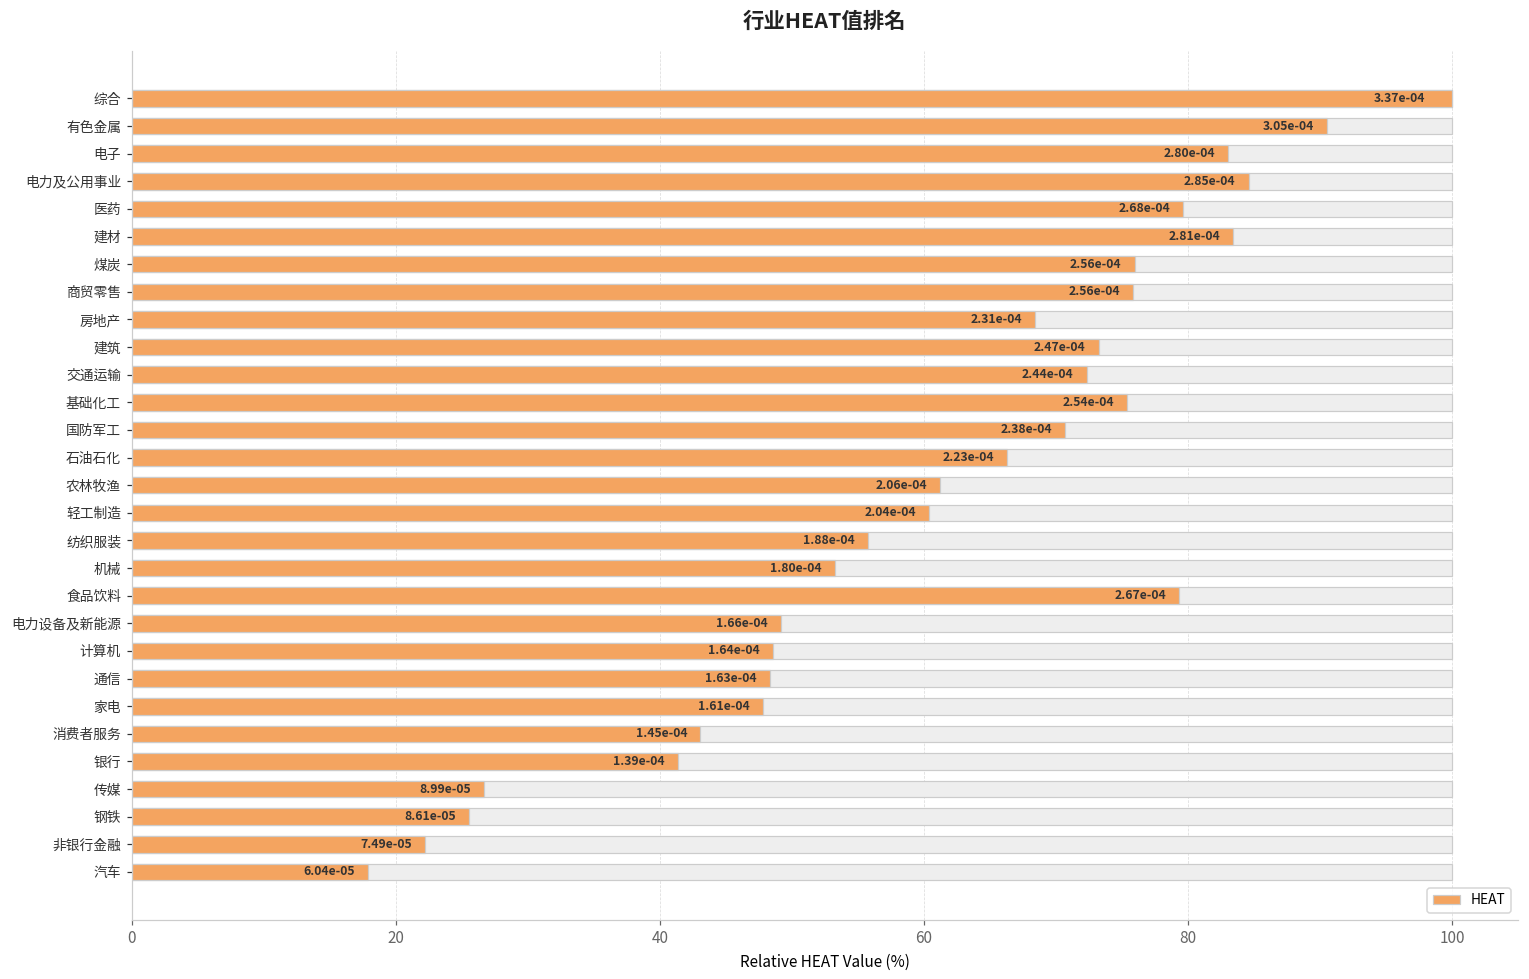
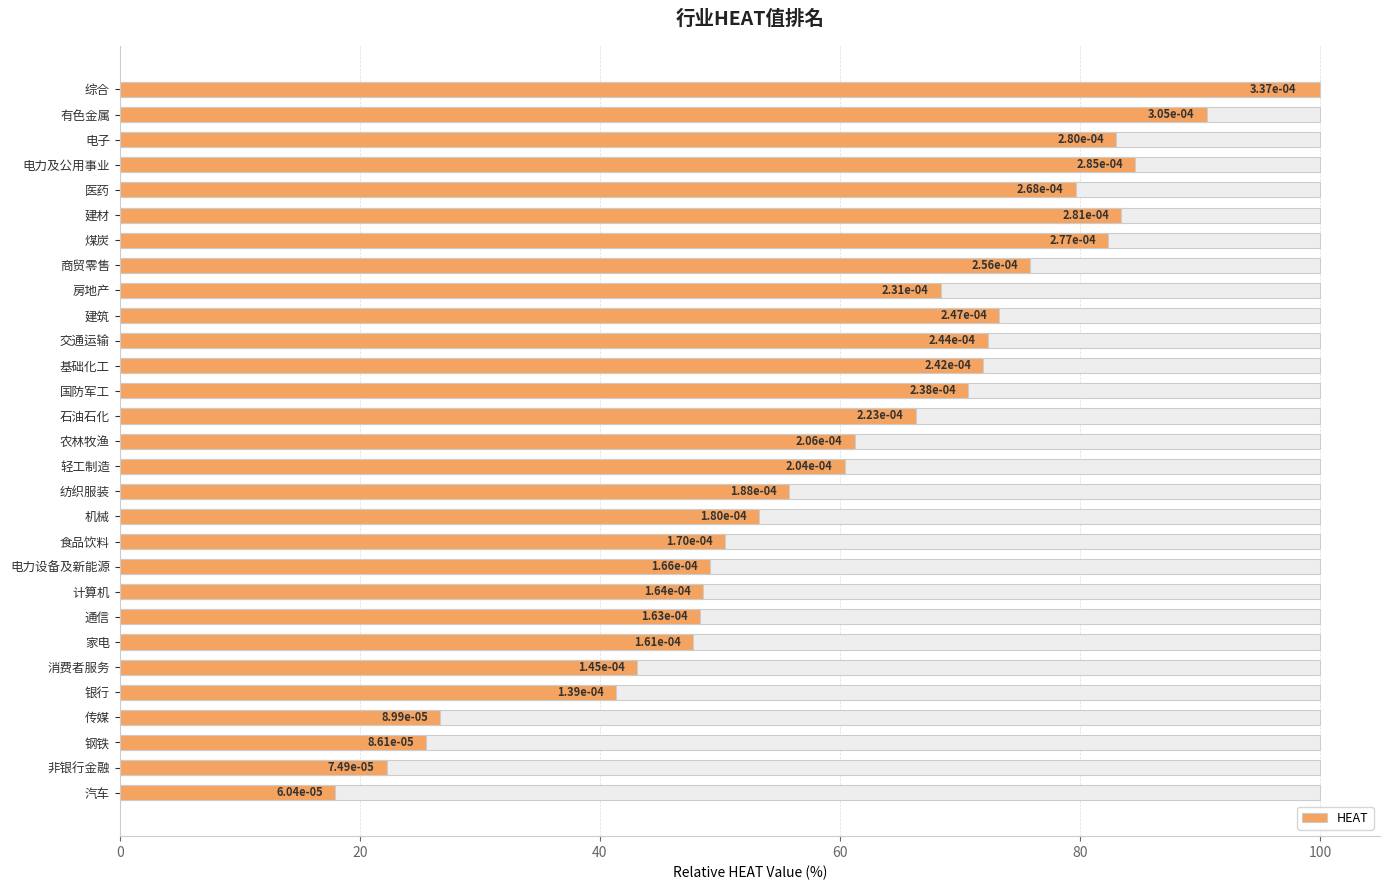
HEAT, 煤炭: 2.56e-04 -> 2.77e-04
HEAT, 基础化工: 2.54e-04 -> 2.42e-04
HEAT, 食品饮料: 2.67e-04 -> 1.70e-04
